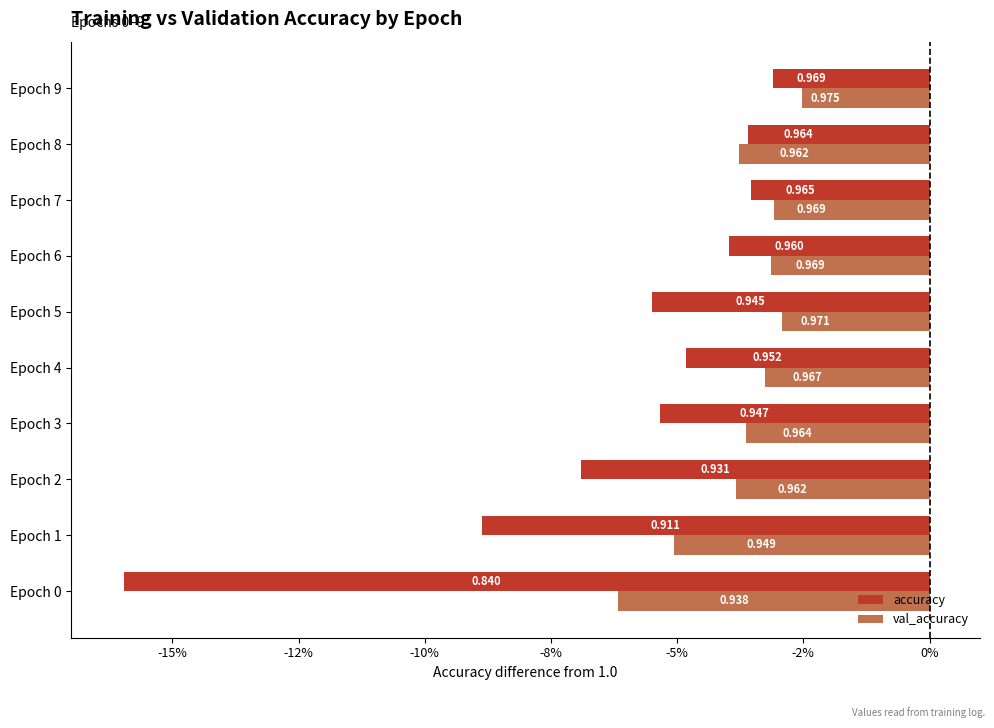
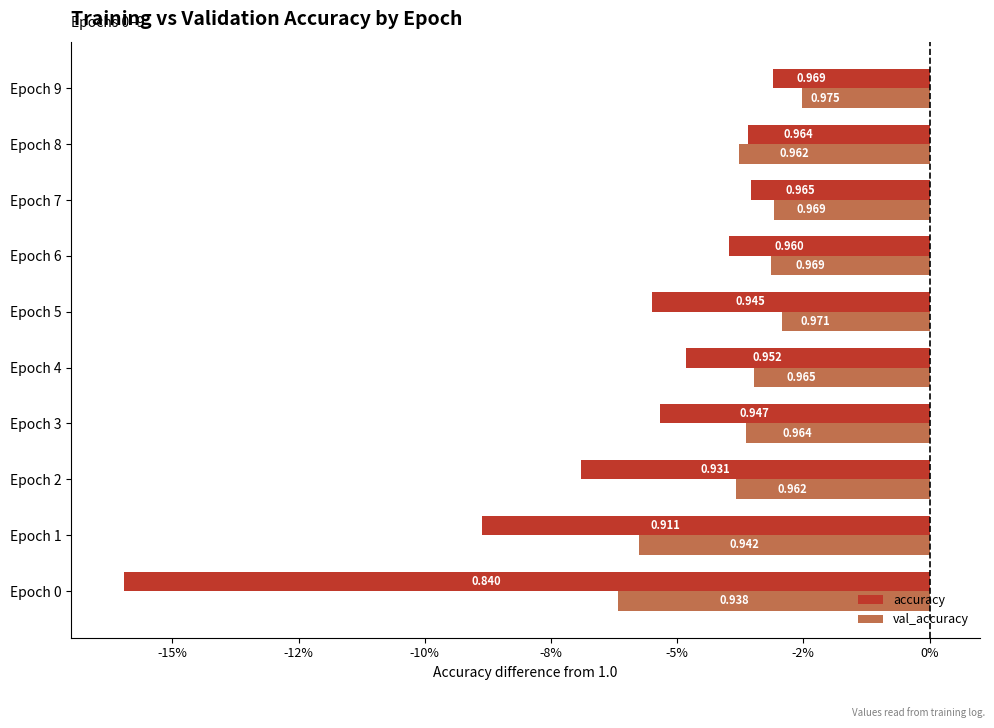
val_accuracy, Epoch 4: 0.967 -> 0.965
val_accuracy, Epoch 1: 0.949 -> 0.942
